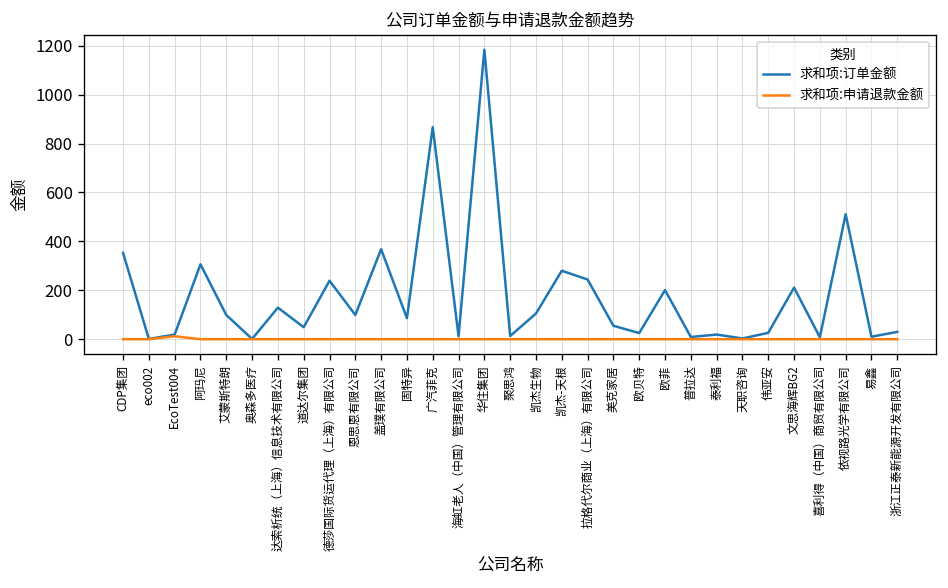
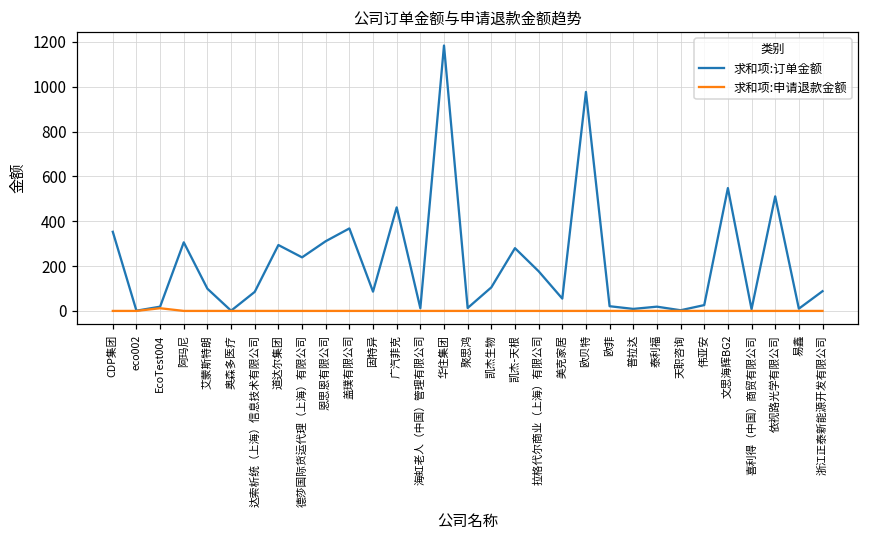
求和项:订单金额, 达索析统（上海）信息技术有限公司: 130 -> 90
求和项:订单金额, 道达尔集团: 50 -> 290
求和项:订单金额, 恩思恩有限公司: 100 -> 310
求和项:订单金额, 广汽菲克: 870 -> 460
求和项:订单金额, 拉格代尔商业（上海）有限公司: 240 -> 180
求和项:订单金额, 欧贝特: 30 -> 980
求和项:订单金额, 欧菲: 200 -> 20
求和项:订单金额, 文思海辉BG2: 210 -> 550
求和项:订单金额, 浙江正泰新能源开发有限公司: 30 -> 90
